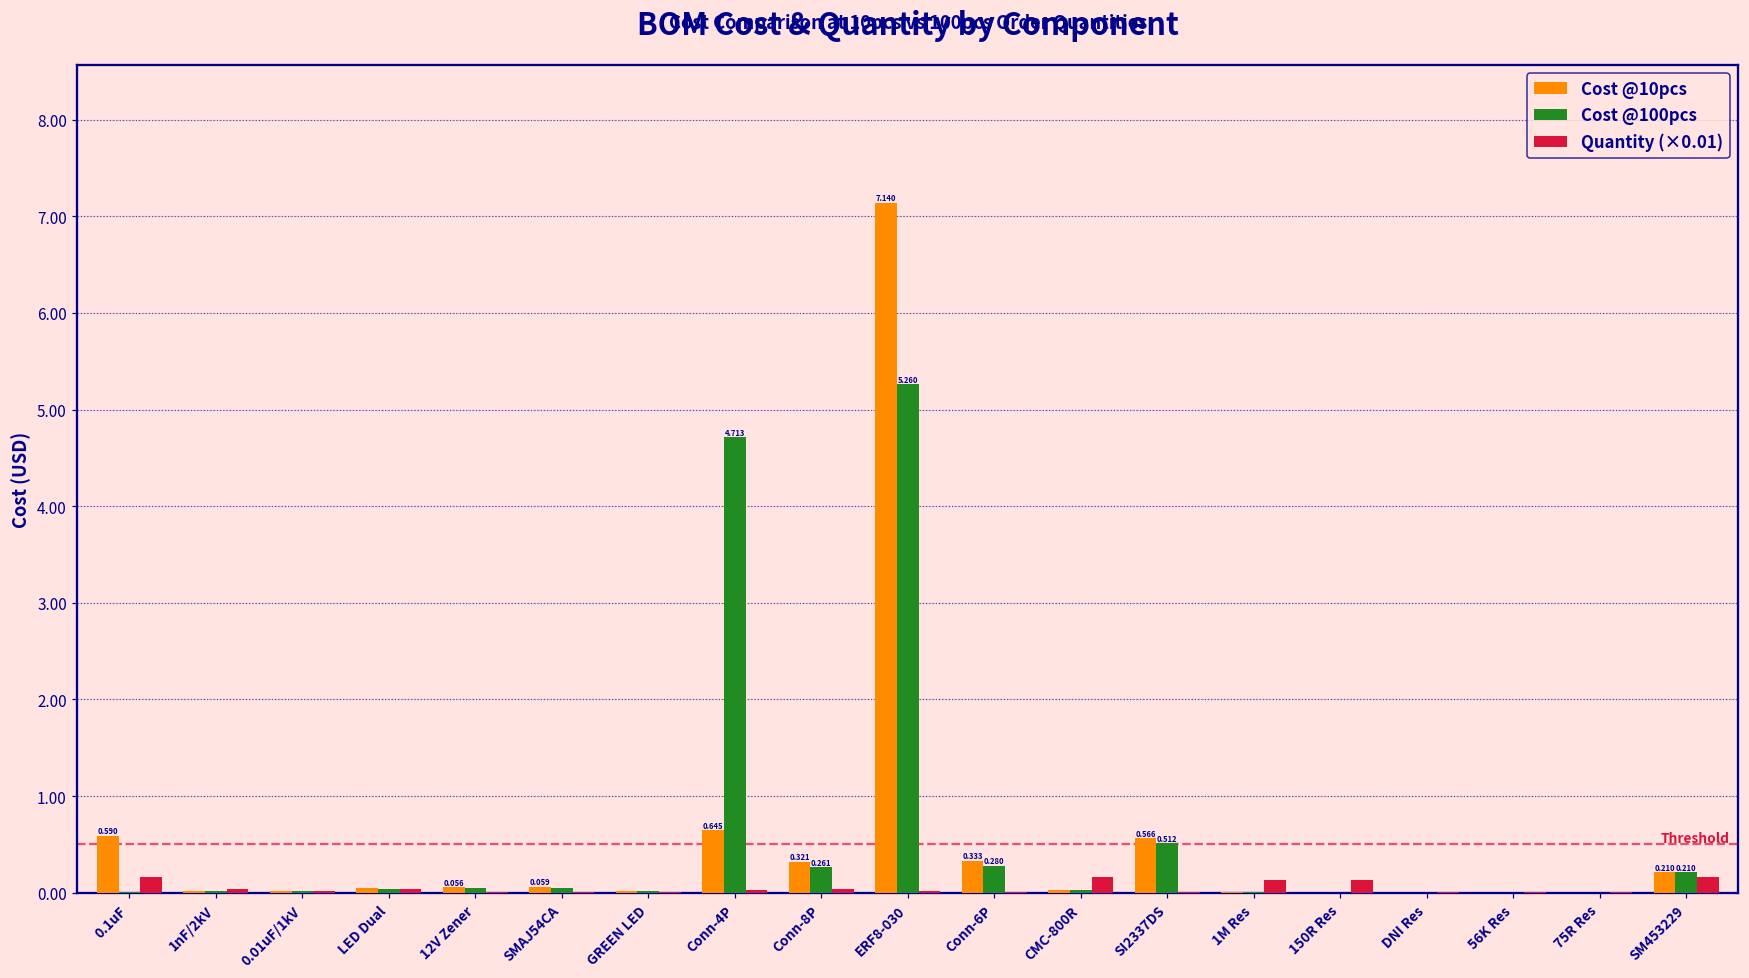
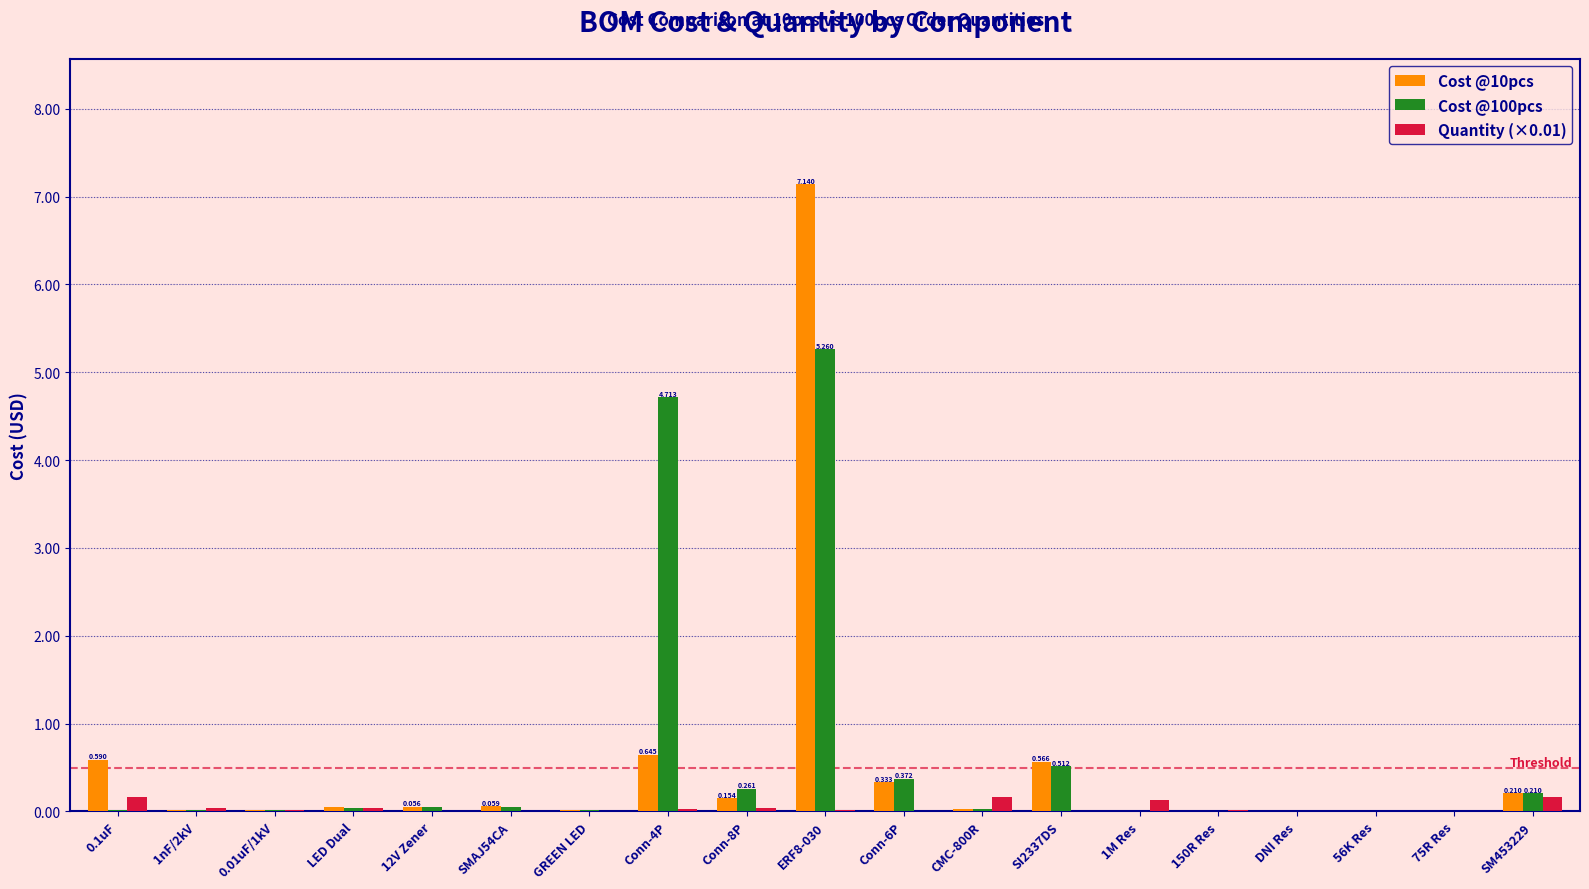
Cost @10pcs, Conn-8P: 0.321 -> 0.154
Cost @100pcs, Conn-6P: 0.280 -> 0.372
Quantity (×0.01), 150R Res: 0.1 -> 0.0
